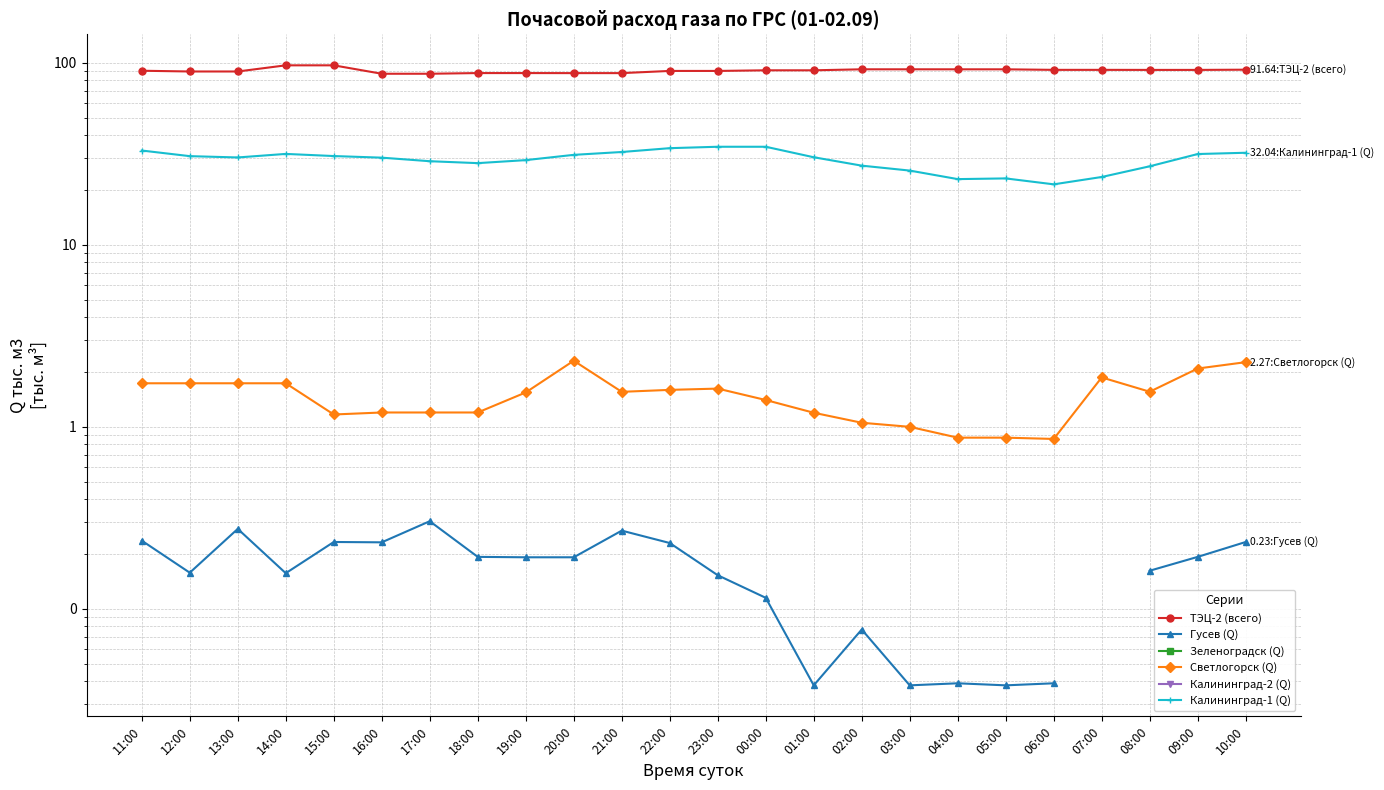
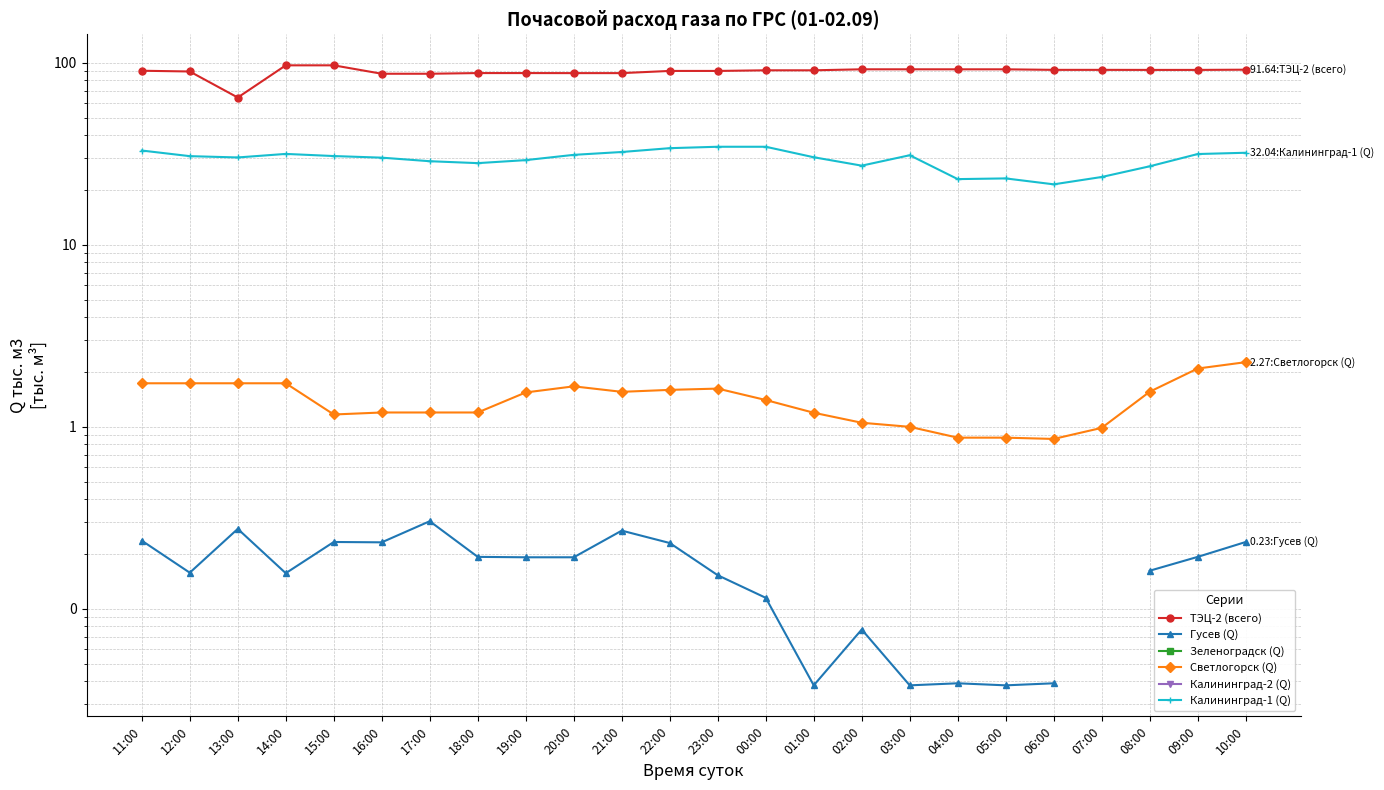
ТЭЦ-2 (всего), 13:00: 90 -> 64
Светлогорск (Q), 20:00: 2.3 -> 1.7
Калининград-1 (Q), 03:00: 26 -> 31
Светлогорск (Q), 07:00: 1.9 -> 1.0
